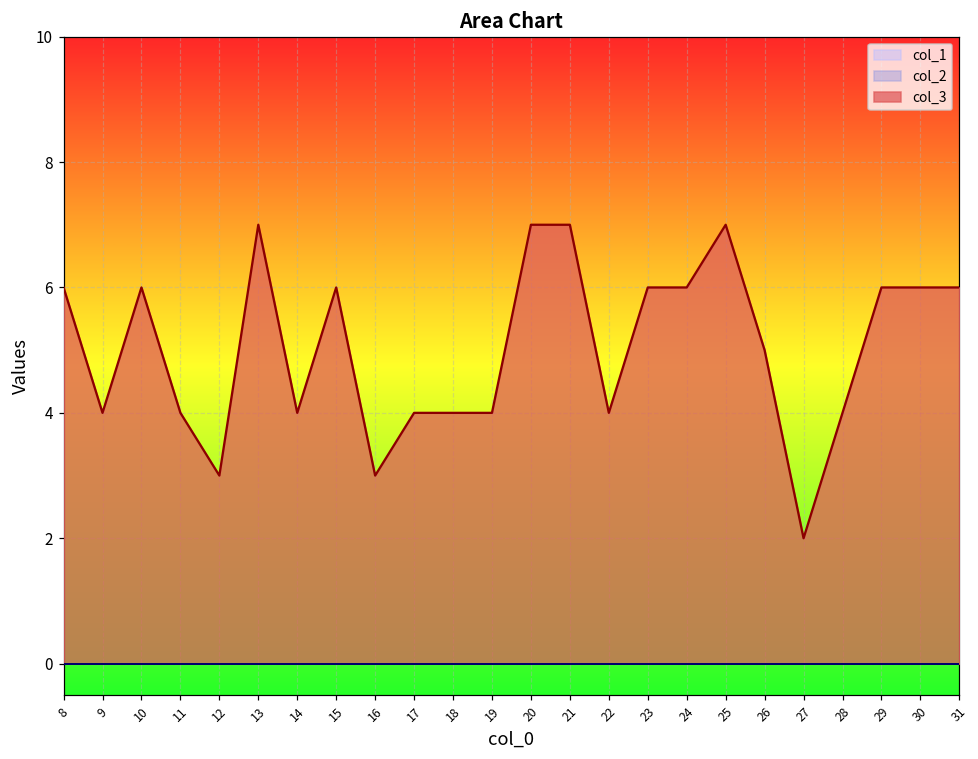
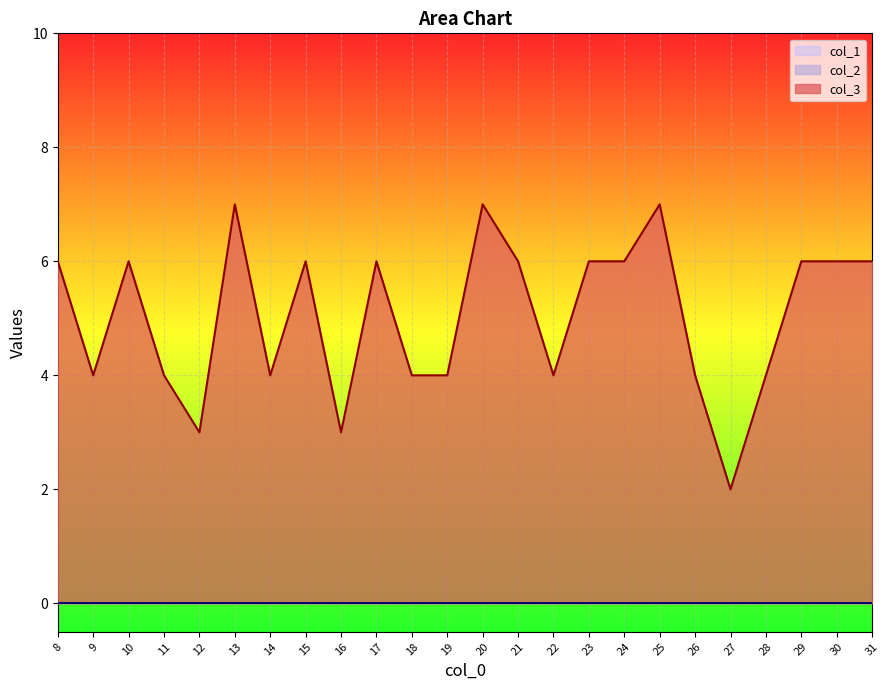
col_3, 17: 4 -> 6
col_3, 21: 7 -> 6
col_3, 26: 5 -> 4
